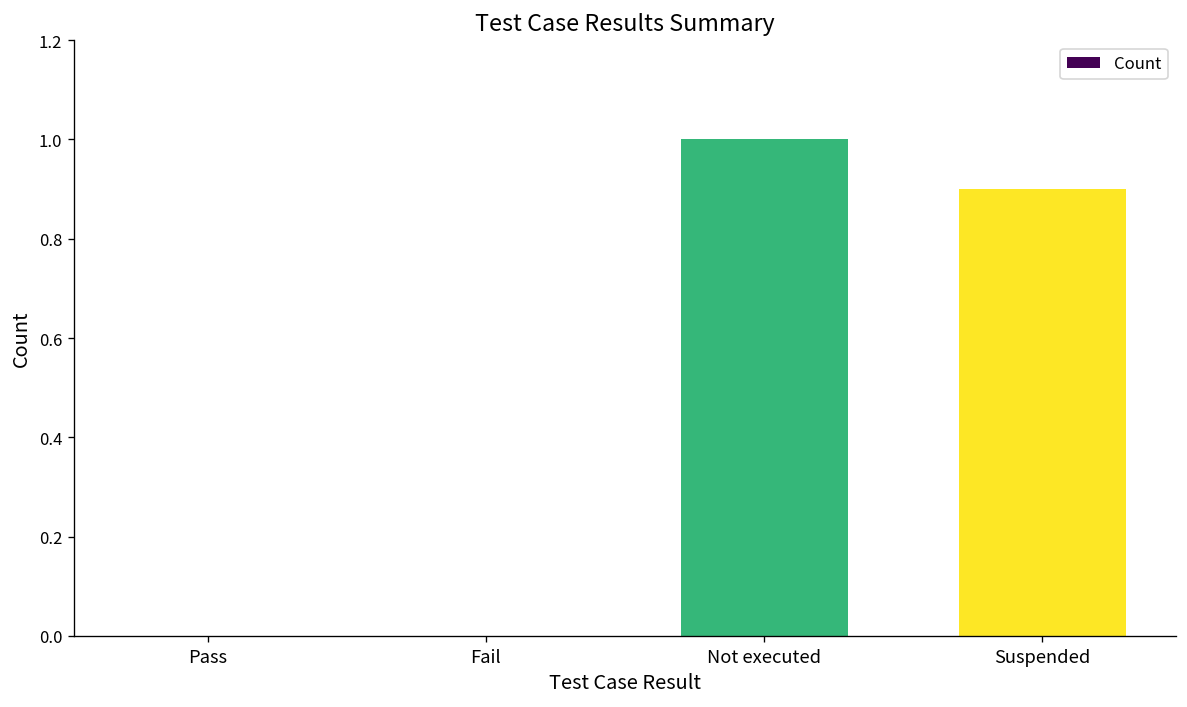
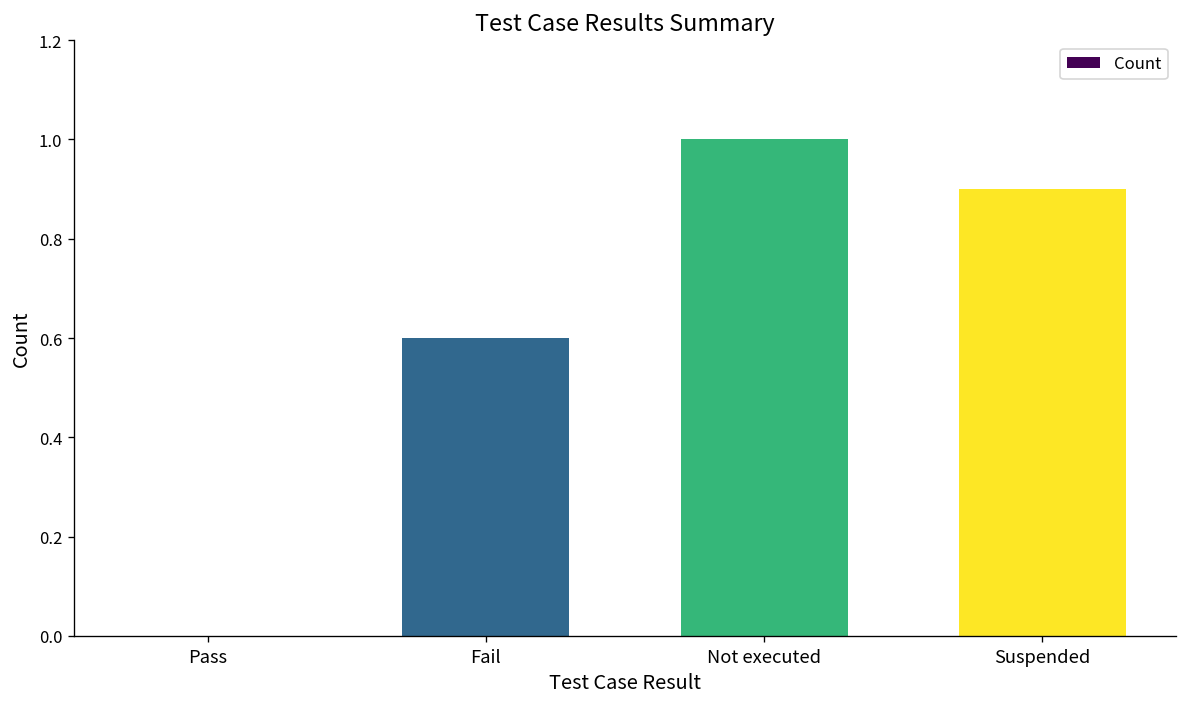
Fail: 0.0 -> 0.6
